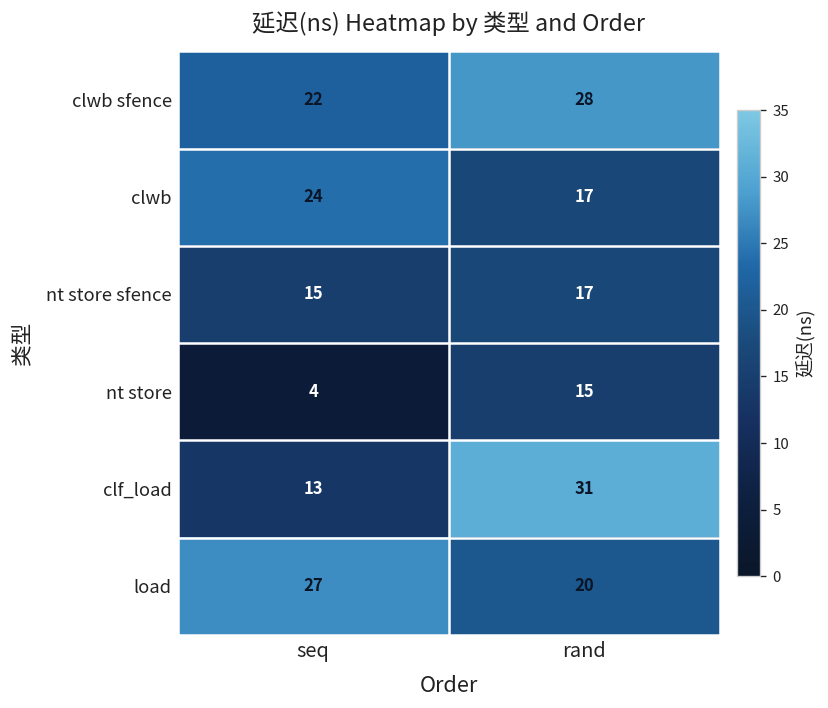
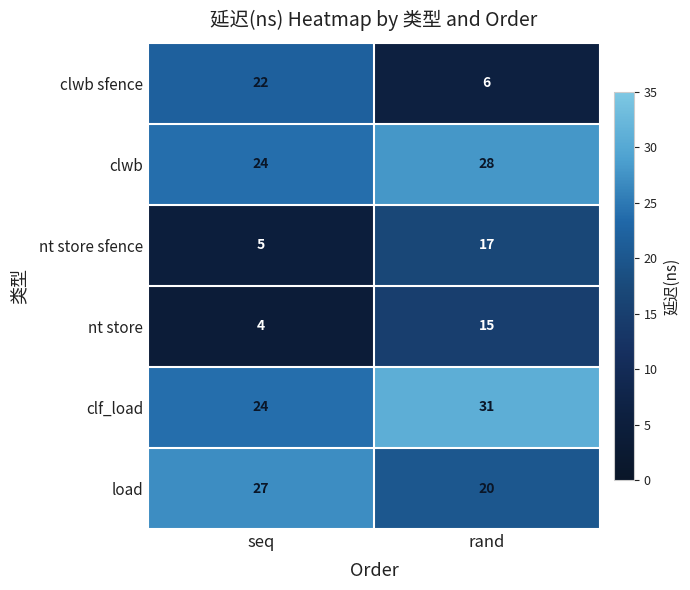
clwb sfence, rand: 28 -> 6
clwb, rand: 17 -> 28
nt store sfence, seq: 15 -> 5
clf_load, seq: 13 -> 24
